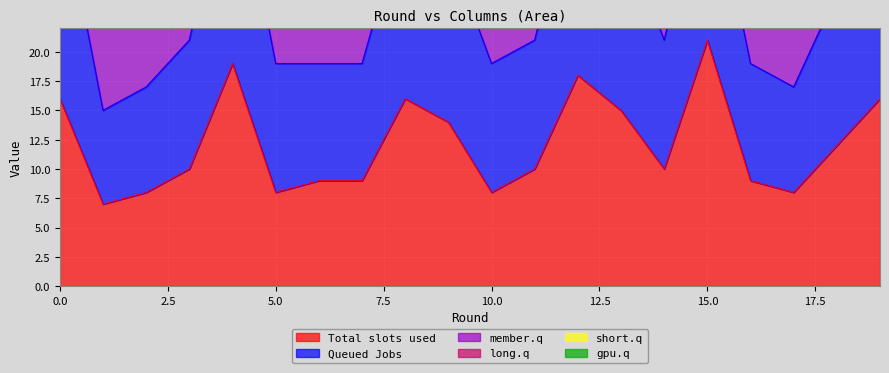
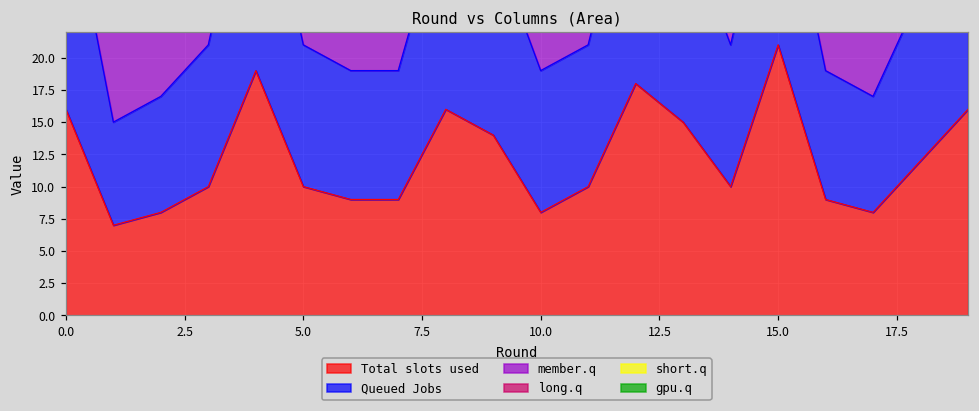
Total slots used, 5.0: 8 -> 10
